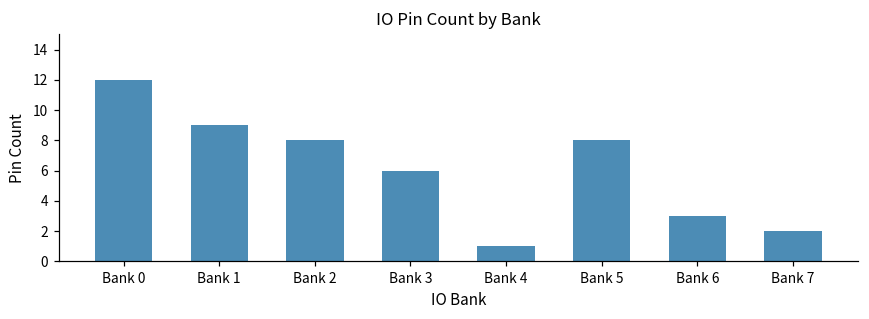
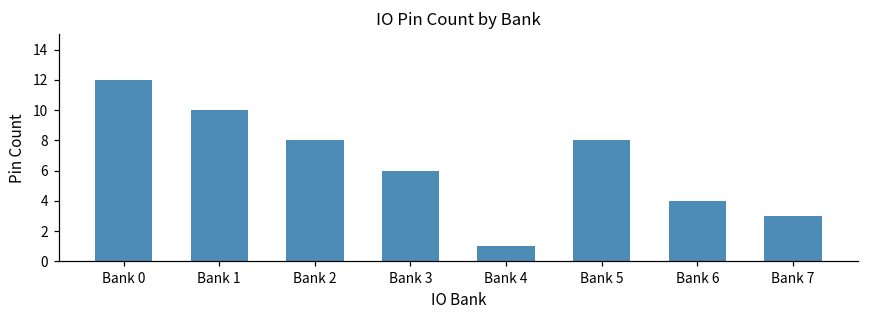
Bank 1: 9 -> 10
Bank 6: 3 -> 4
Bank 7: 2 -> 3
